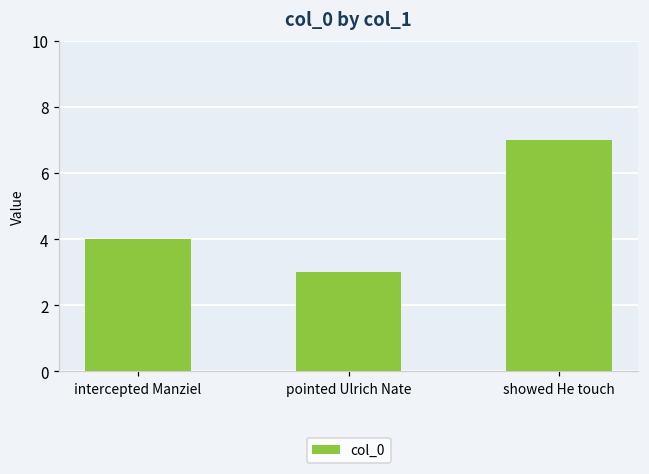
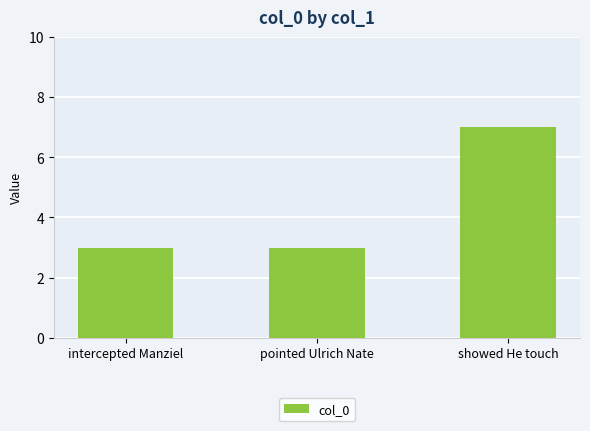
intercepted Manziel: 4 -> 3
